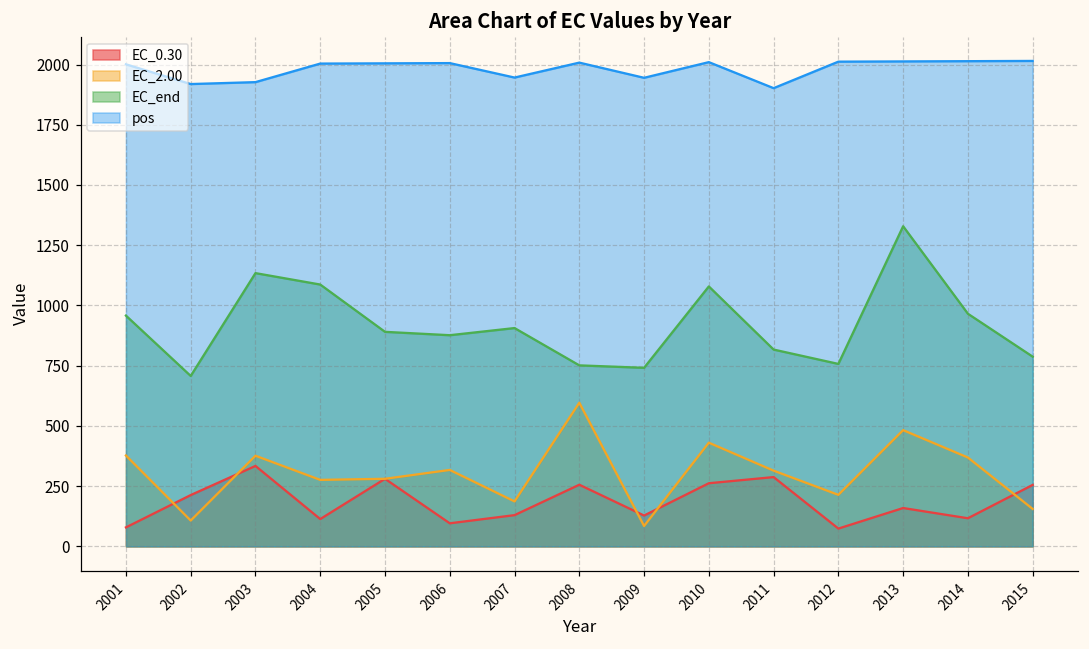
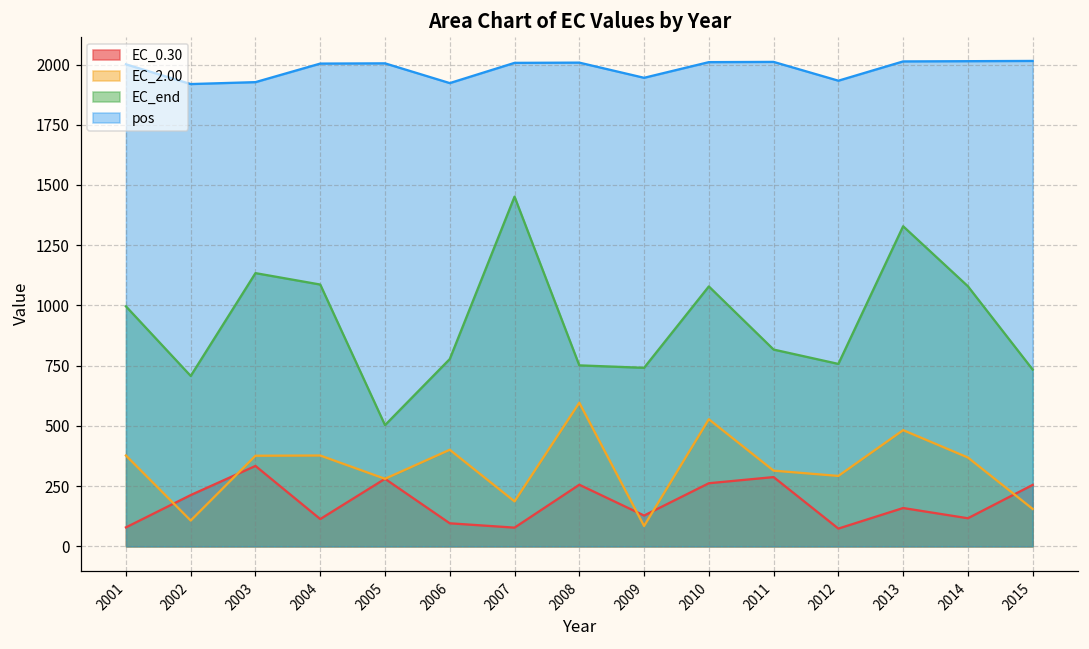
EC_end, 2001: 960 -> 1000
EC_2.00, 2004: 280 -> 380
EC_end, 2005: 890 -> 500
EC_2.00, 2006: 320 -> 400
EC_end, 2006: 880 -> 780
pos, 2006: 2010 -> 1920
EC_0.30, 2007: 130 -> 80
EC_end, 2007: 910 -> 1450
pos, 2007: 1950 -> 2010
EC_2.00, 2010: 430 -> 530
pos, 2011: 1900 -> 2010
EC_2.00, 2012: 210 -> 290
pos, 2012: 2010 -> 1930
EC_end, 2014: 970 -> 1080
EC_end, 2015: 790 -> 730
